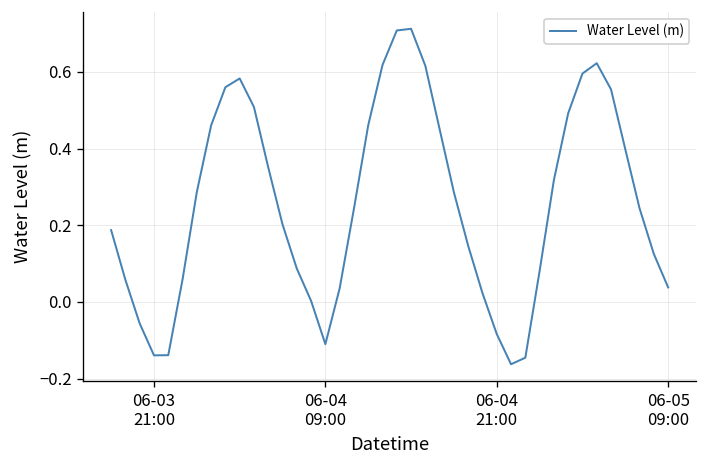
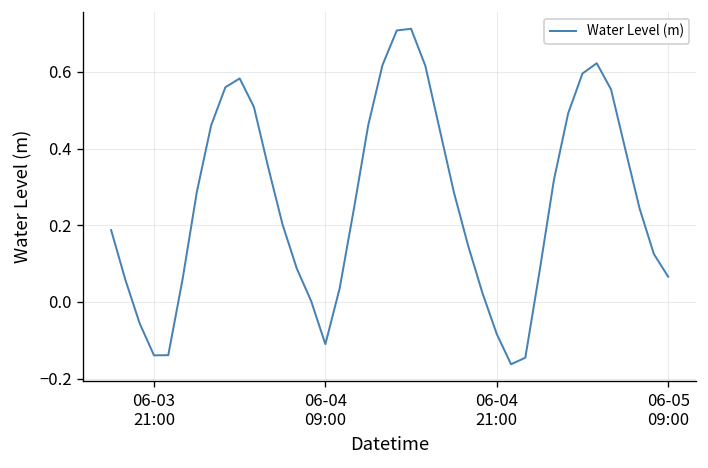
06-05 09:00: 0.04 -> 0.07
